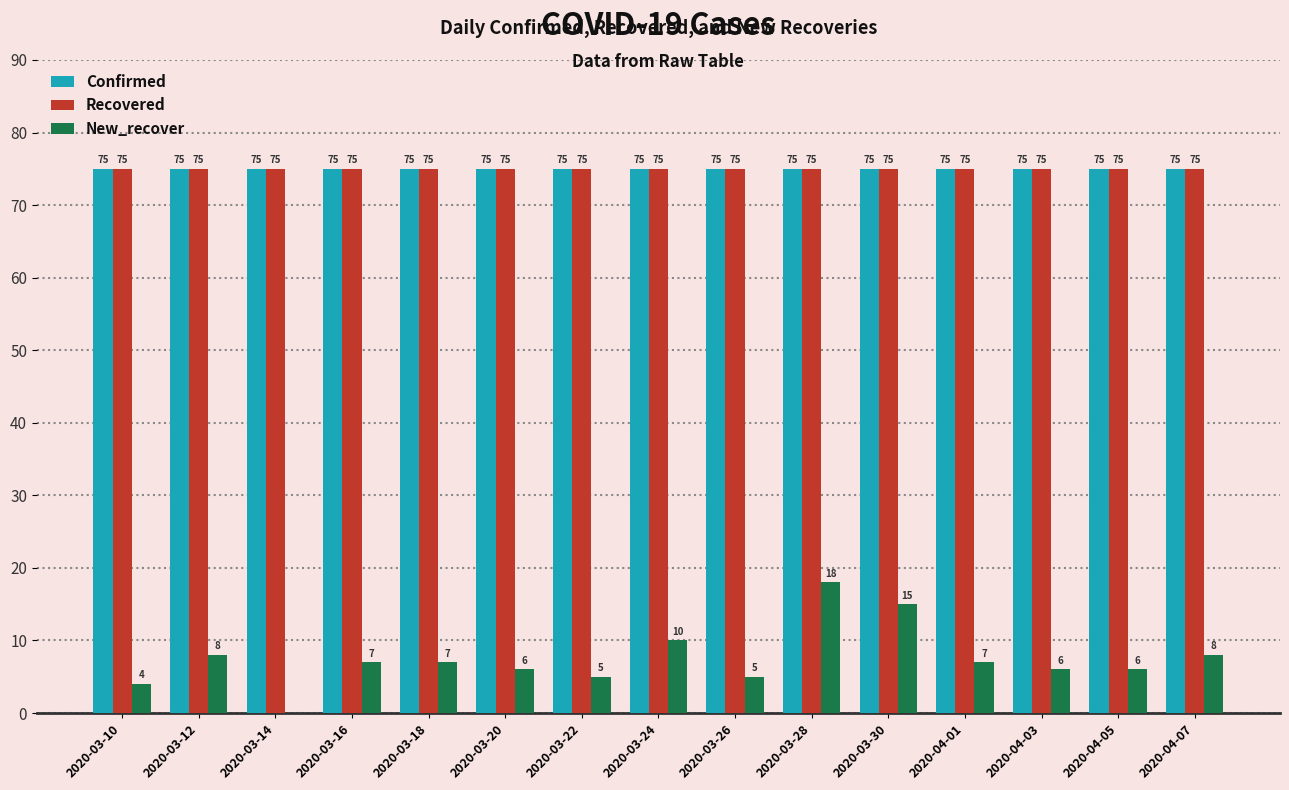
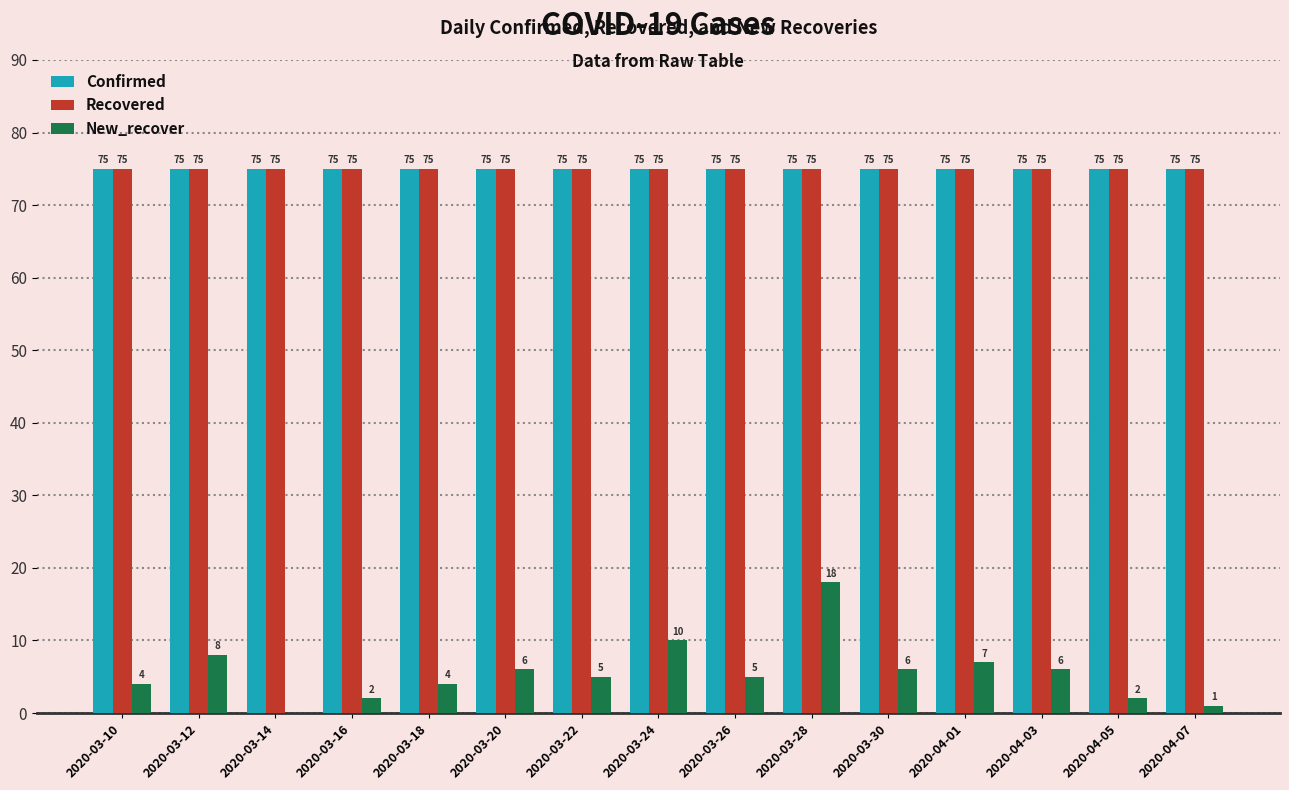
New_recover, 2020-03-16: 7 -> 2
New_recover, 2020-03-18: 7 -> 4
New_recover, 2020-03-30: 15 -> 6
New_recover, 2020-04-05: 6 -> 2
New_recover, 2020-04-07: 8 -> 1
